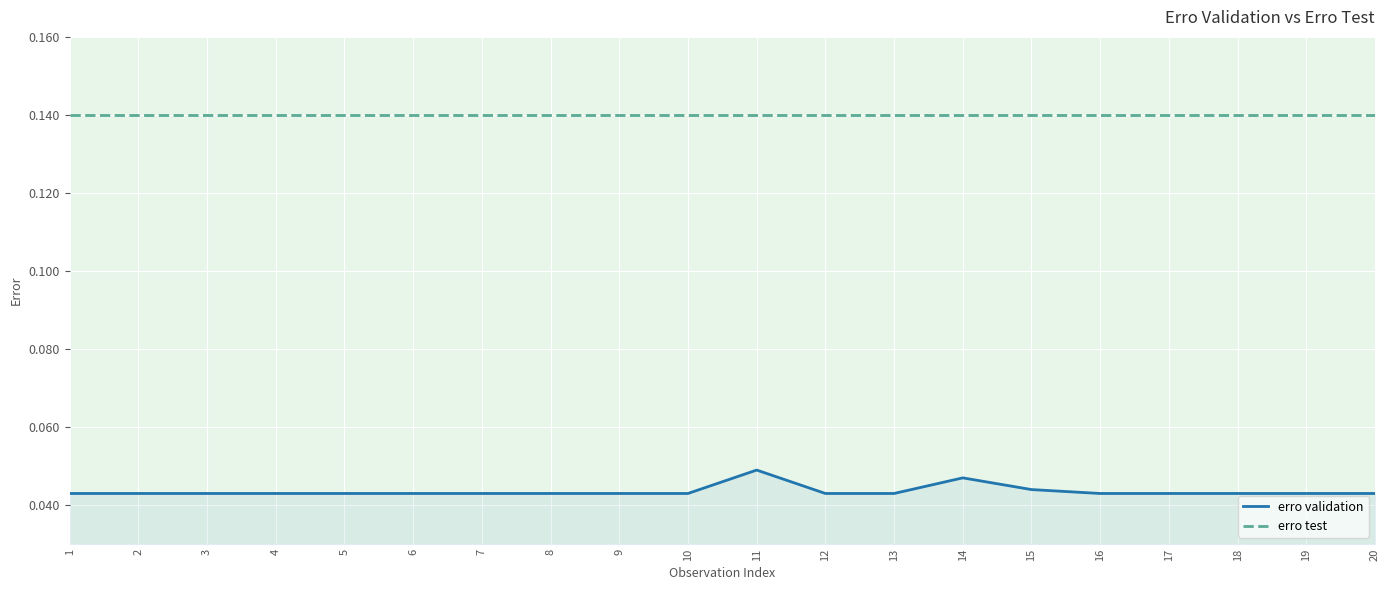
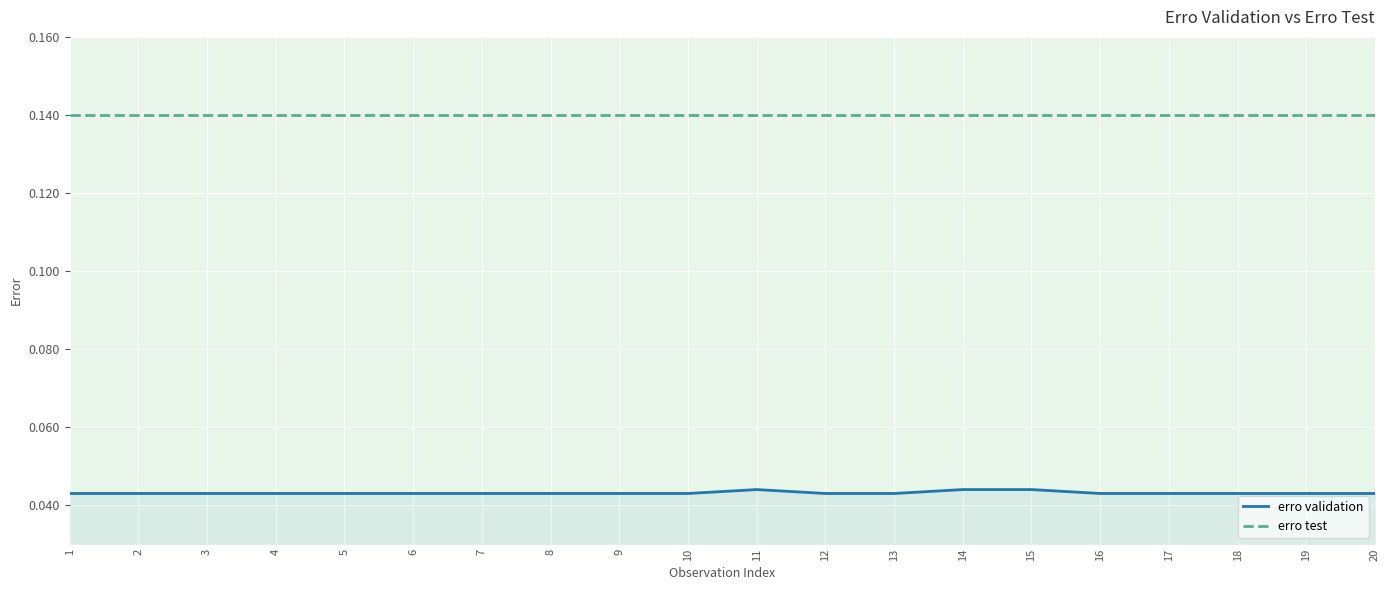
erro validation, 11: 0.049 -> 0.044
erro validation, 14: 0.047 -> 0.044
